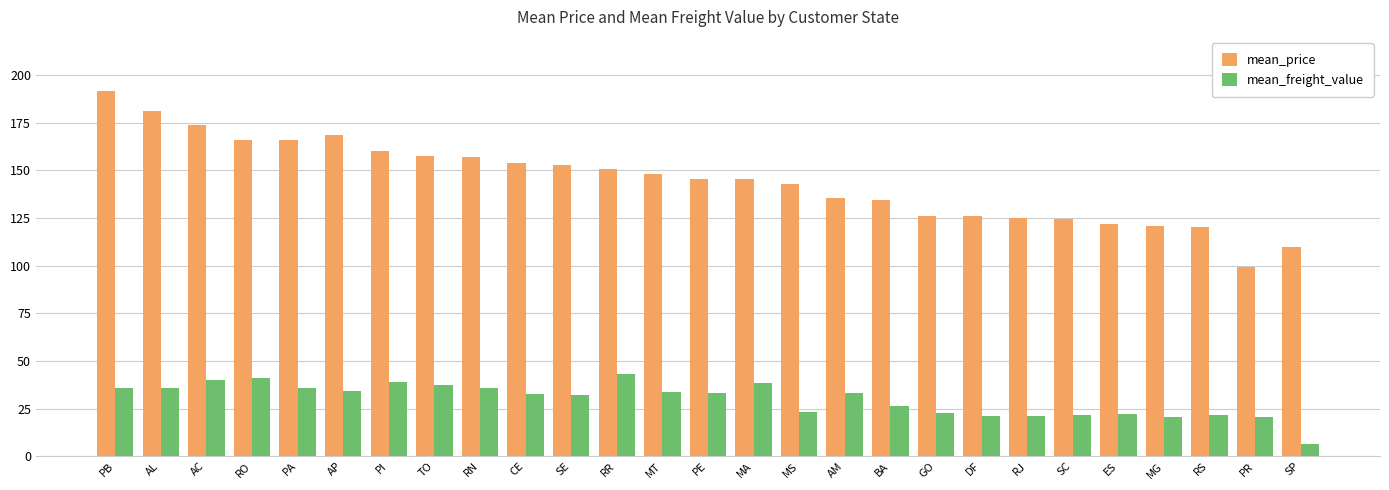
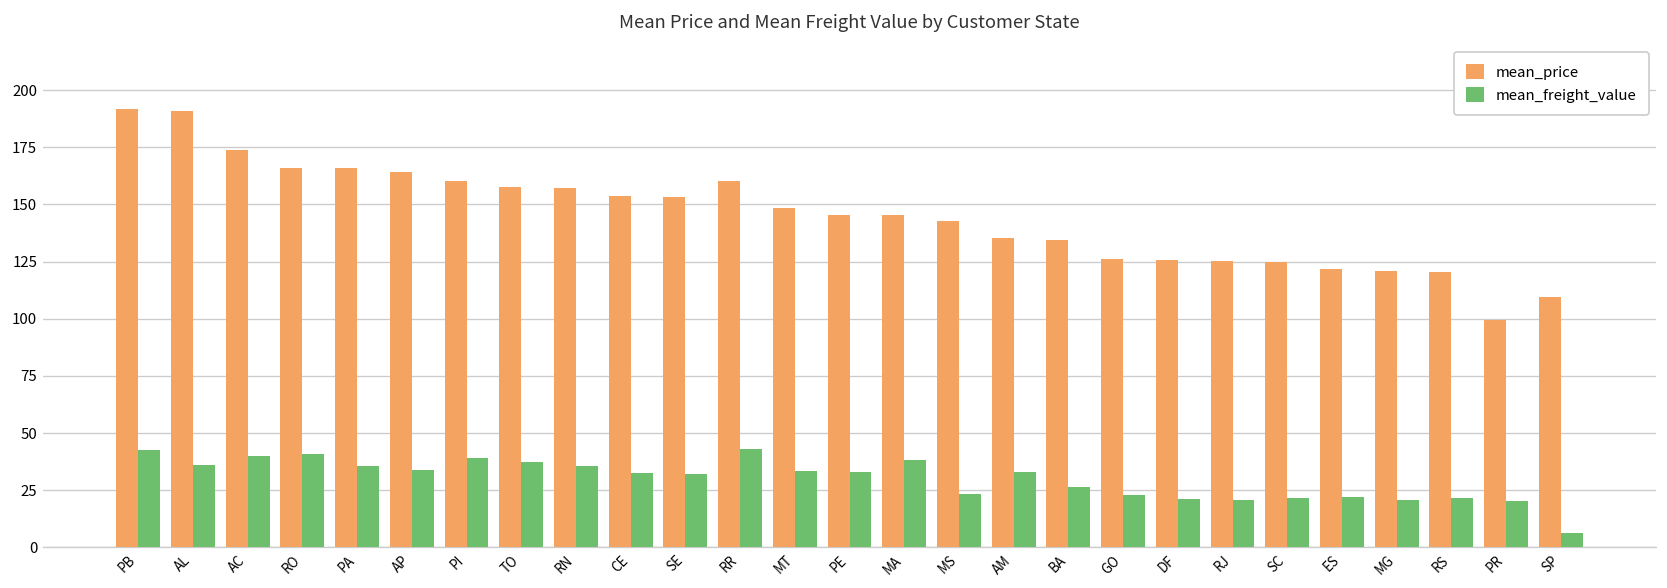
mean_freight_value, PB: 36 -> 43
mean_price, AL: 181 -> 191
mean_price, AP: 169 -> 164
mean_price, RR: 151 -> 160
